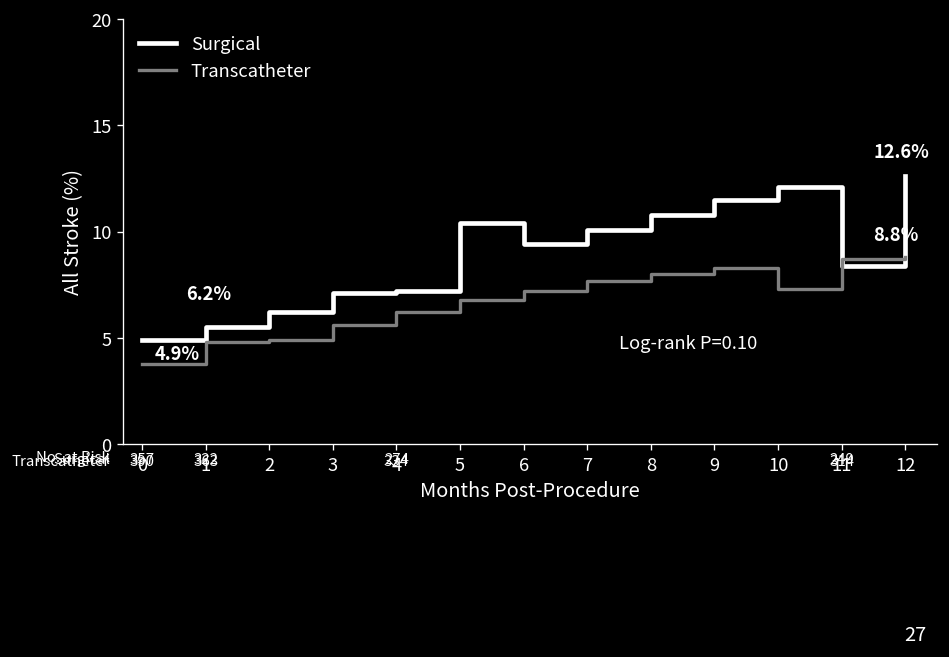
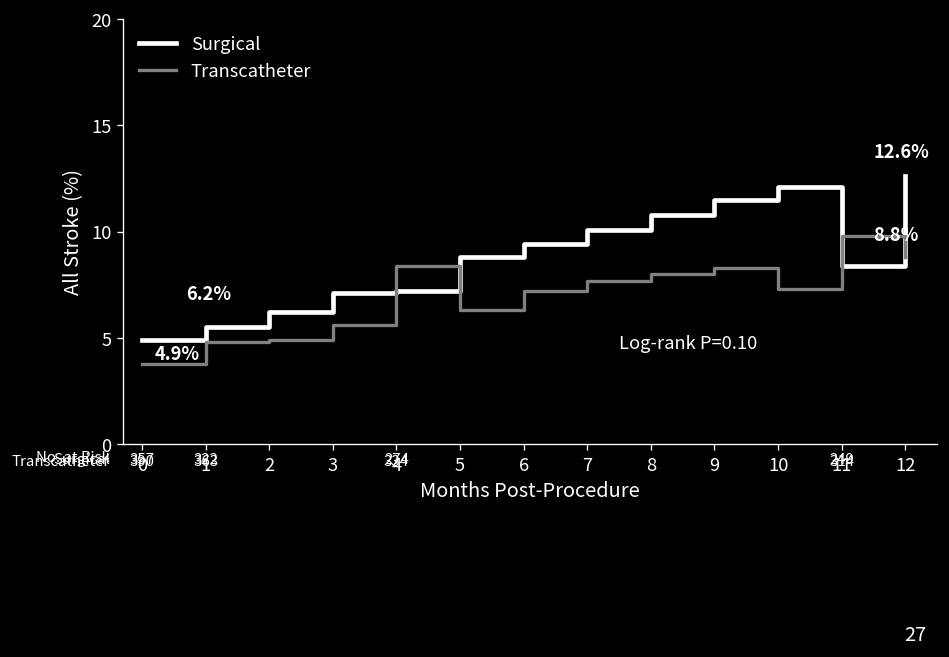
Transcatheter, 4: 6.2 -> 8.4
Surgical, 5: 10.4 -> 8.8
Transcatheter, 5: 6.8 -> 6.3
Transcatheter, 11: 8.7 -> 9.8
